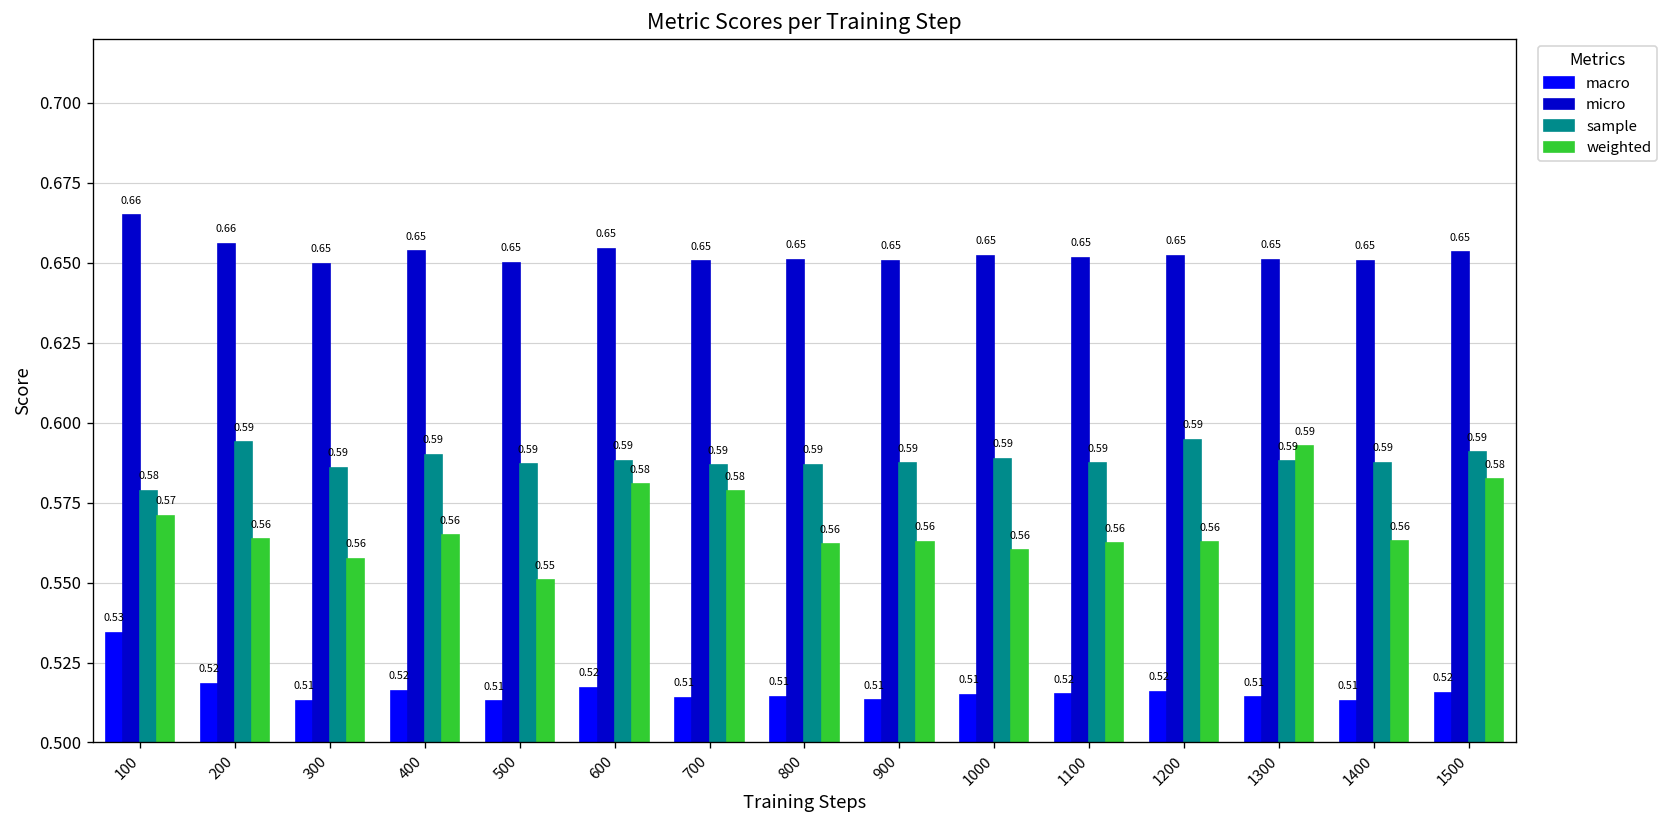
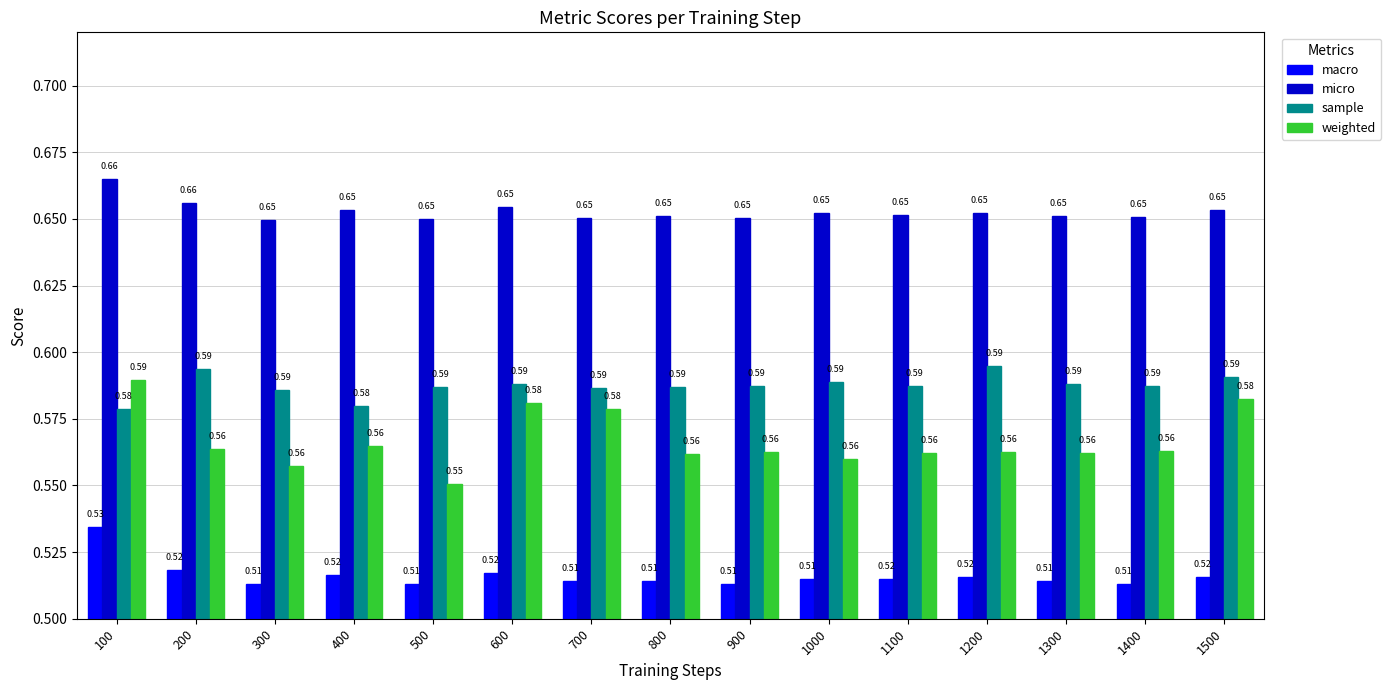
weighted, 100: 0.57 -> 0.59
sample, 400: 0.59 -> 0.58
weighted, 1300: 0.59 -> 0.56
